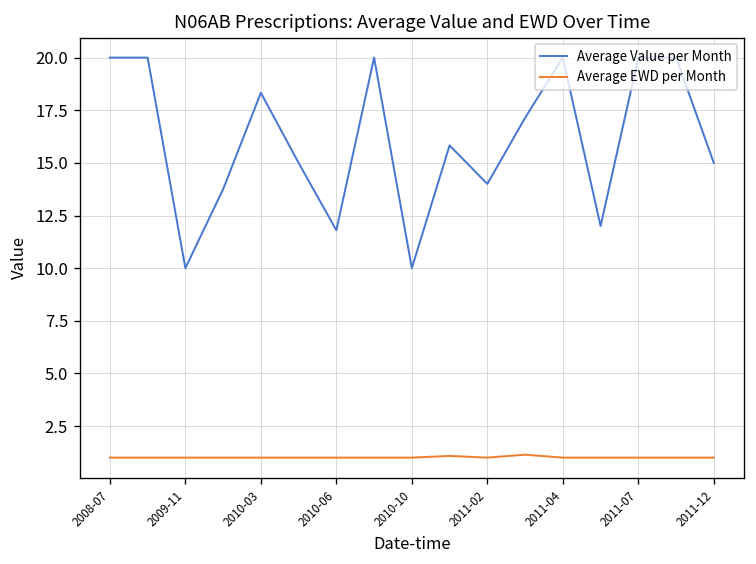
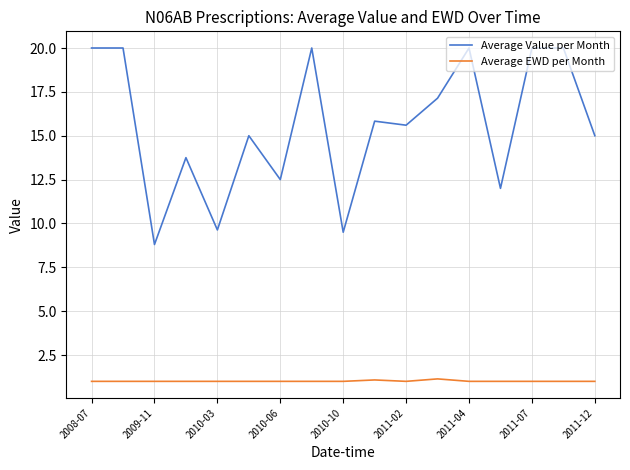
Average Value per Month, 2009-11: 10.0 -> 8.8
Average Value per Month, 2010-03: 18.3 -> 9.6
Average Value per Month, 2010-06: 11.8 -> 12.5
Average Value per Month, 2010-10: 10.0 -> 9.5
Average Value per Month, 2011-02: 14.0 -> 15.6
